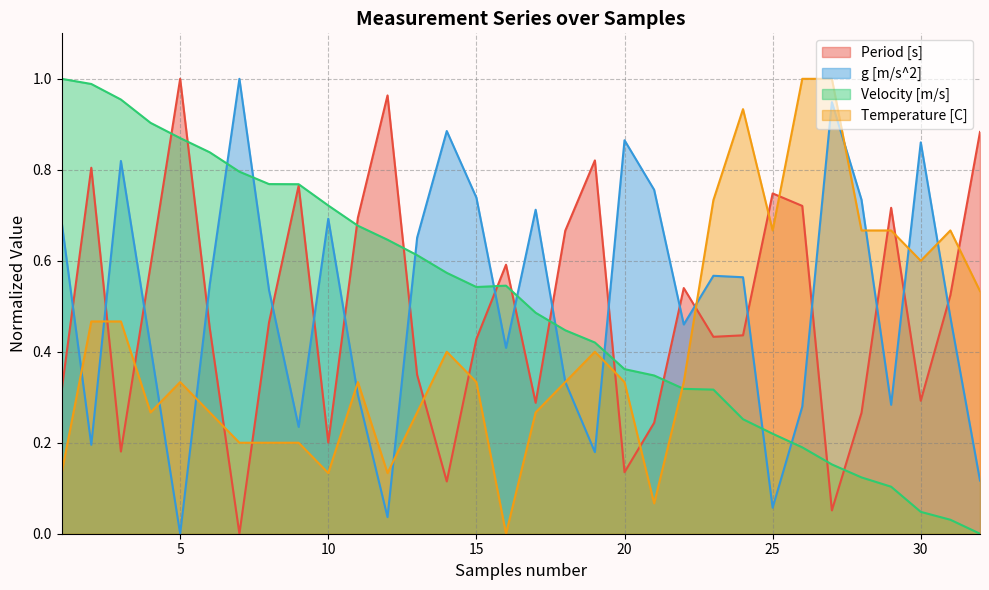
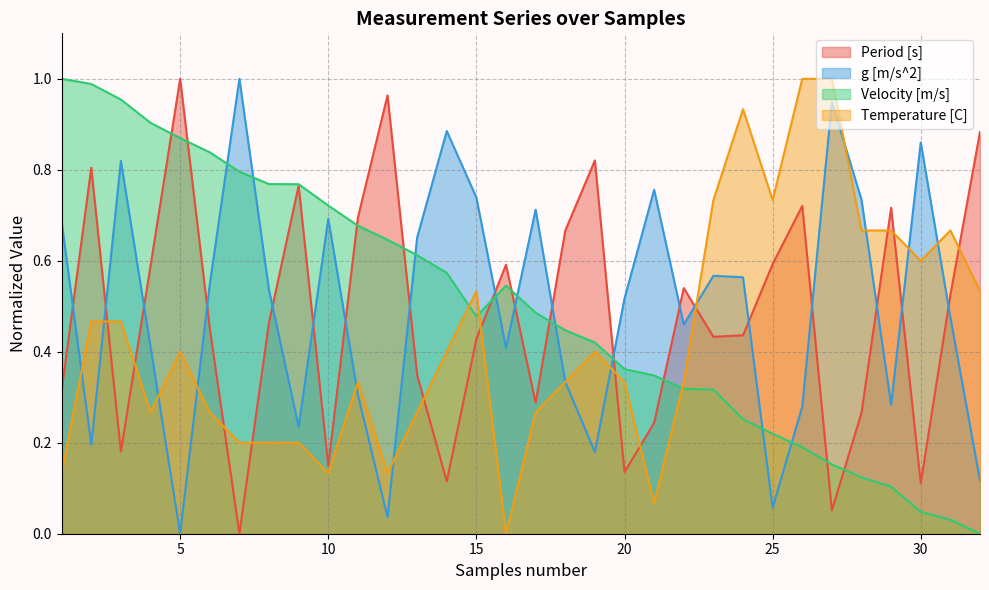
Temperature [C], 5: 0.33 -> 0.40
Period [s], 10: 0.20 -> 0.15
Velocity [m/s], 15: 0.54 -> 0.48
Temperature [C], 15: 0.33 -> 0.53
g [m/s^2], 20: 0.86 -> 0.52
Period [s], 25: 0.75 -> 0.59
Temperature [C], 25: 0.67 -> 0.73
Period [s], 30: 0.29 -> 0.11
